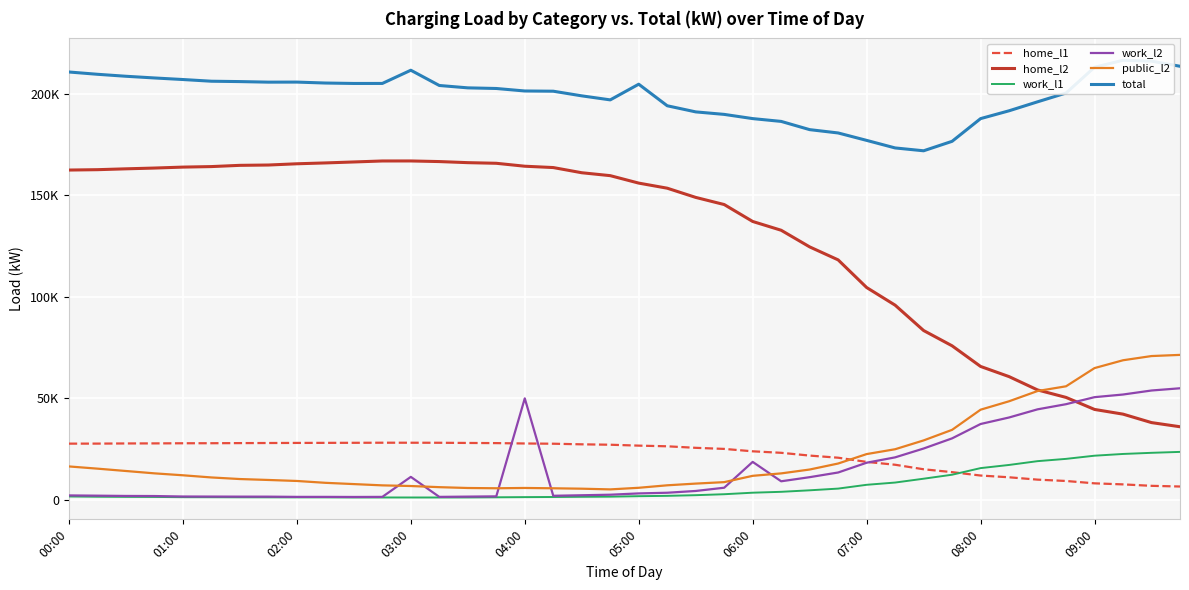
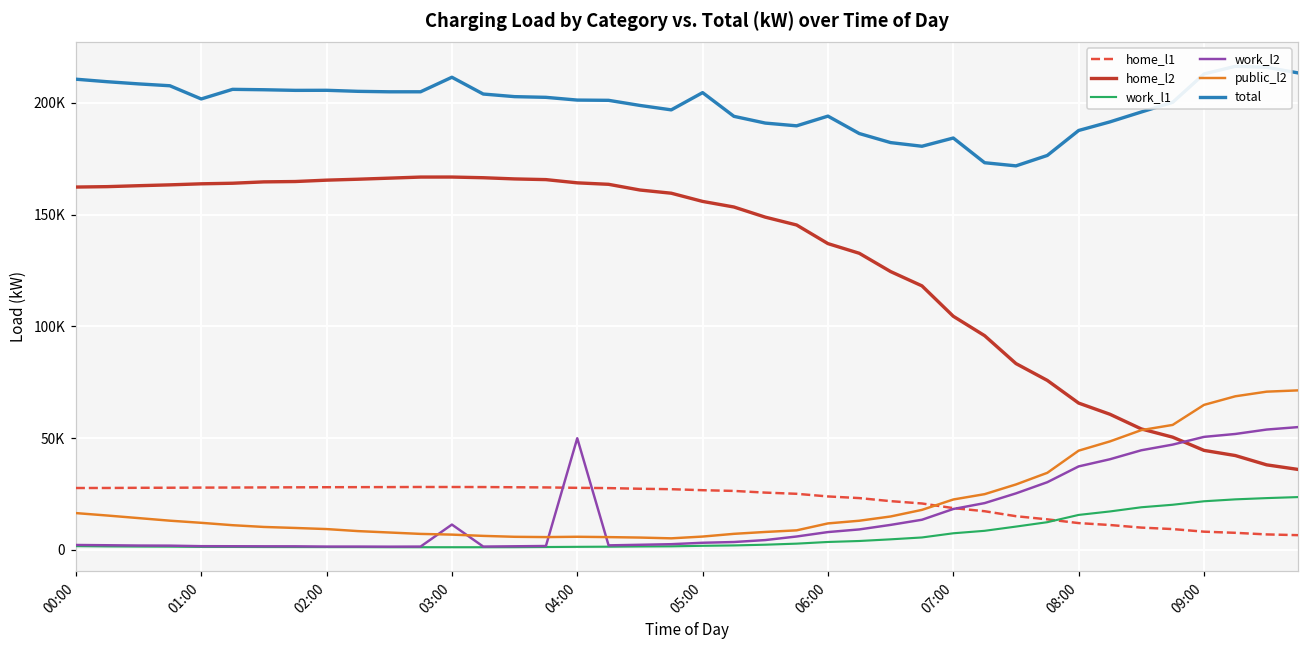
total, 01:00: 207000 -> 202000
work_l2, 06:00: 19000 -> 8000
total, 06:00: 188000 -> 194000
total, 07:00: 177000 -> 184000
